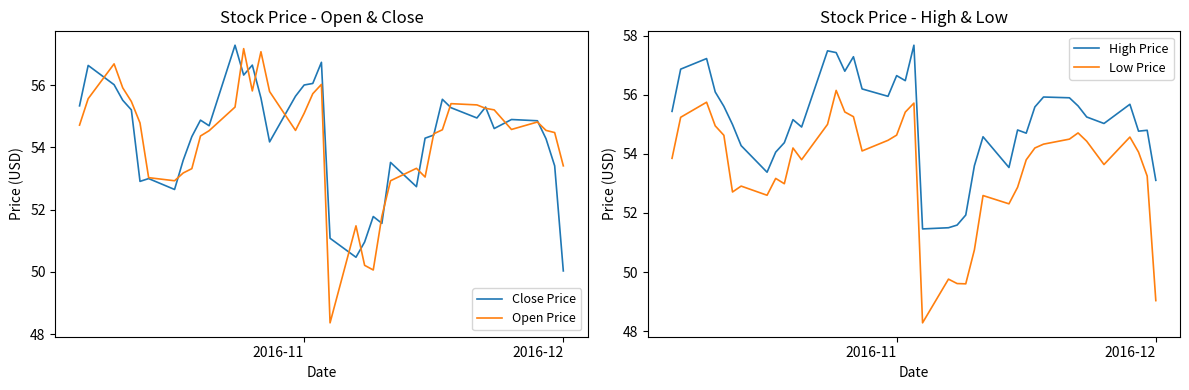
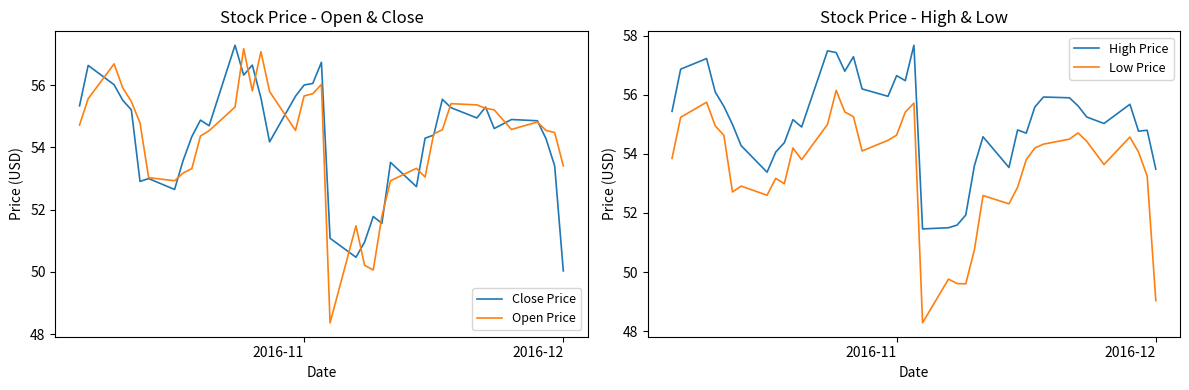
Stock Price - Open & Close, Open Price, 2016-11: 55.1 -> 55.7
Stock Price - High & Low, High Price, 2016-12: 53.1 -> 53.5
